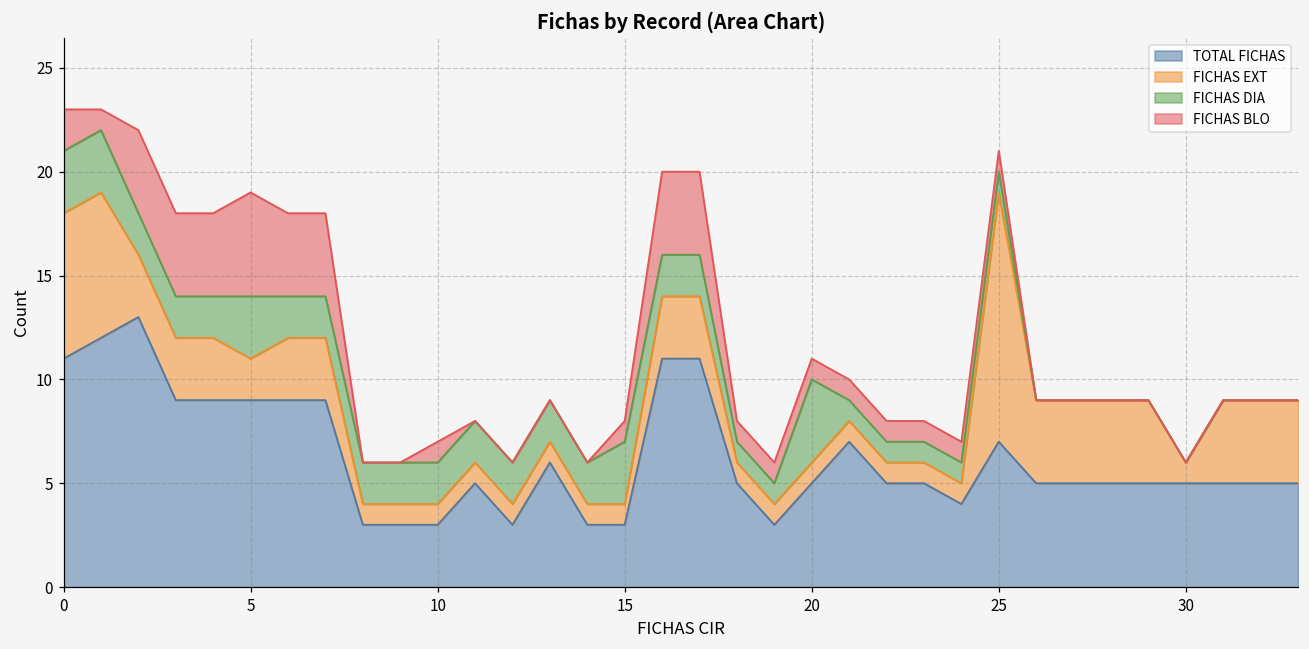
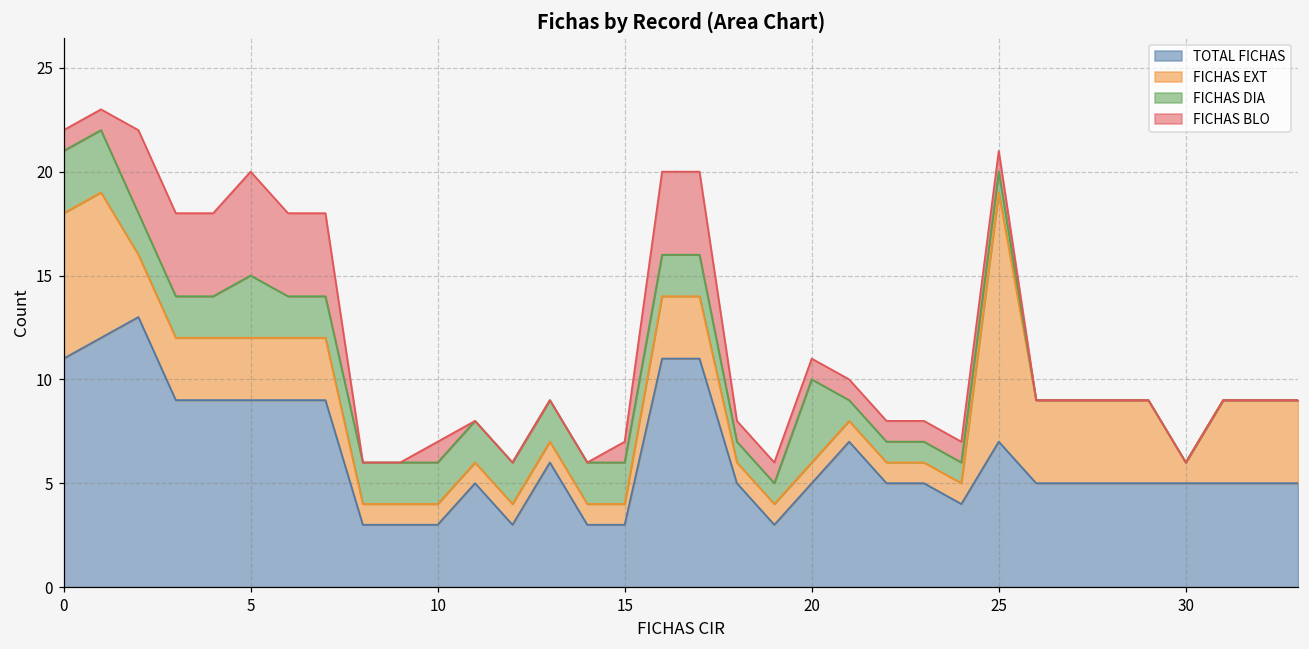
FICHAS BLO, 0: 2 -> 1
FICHAS EXT, 5: 2 -> 3
FICHAS DIA, 15: 3 -> 2
